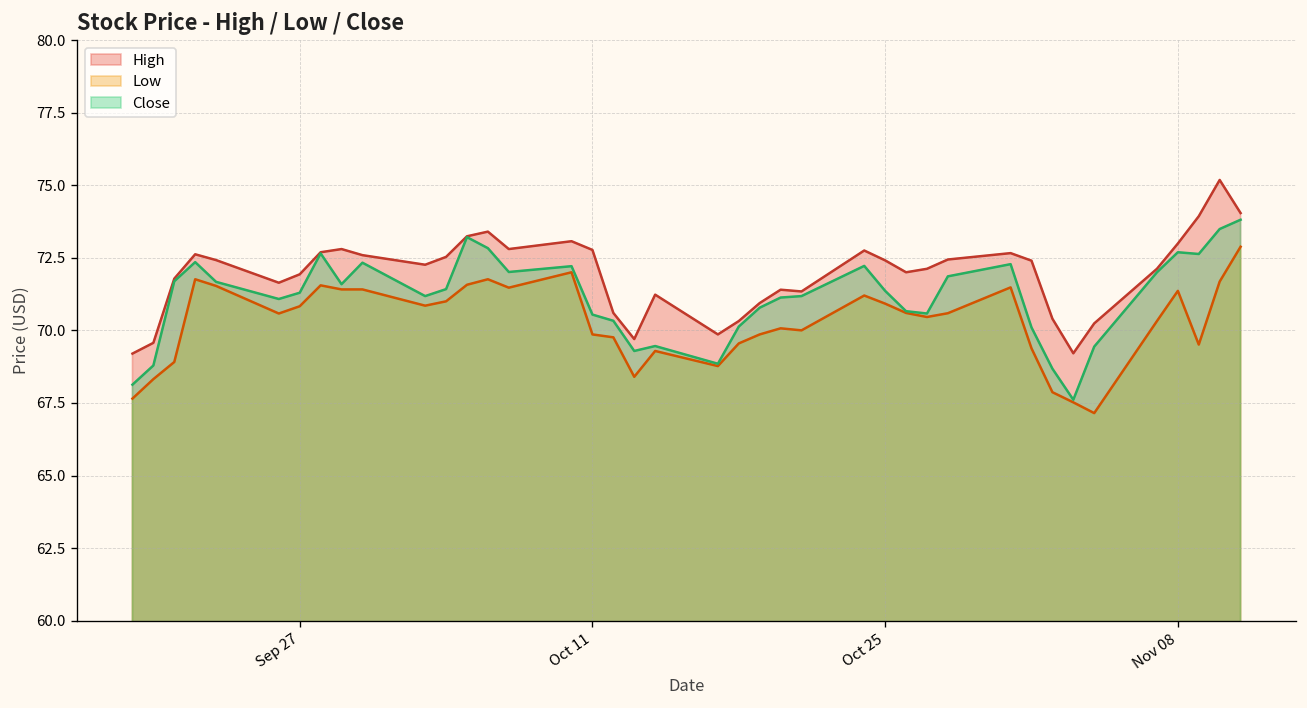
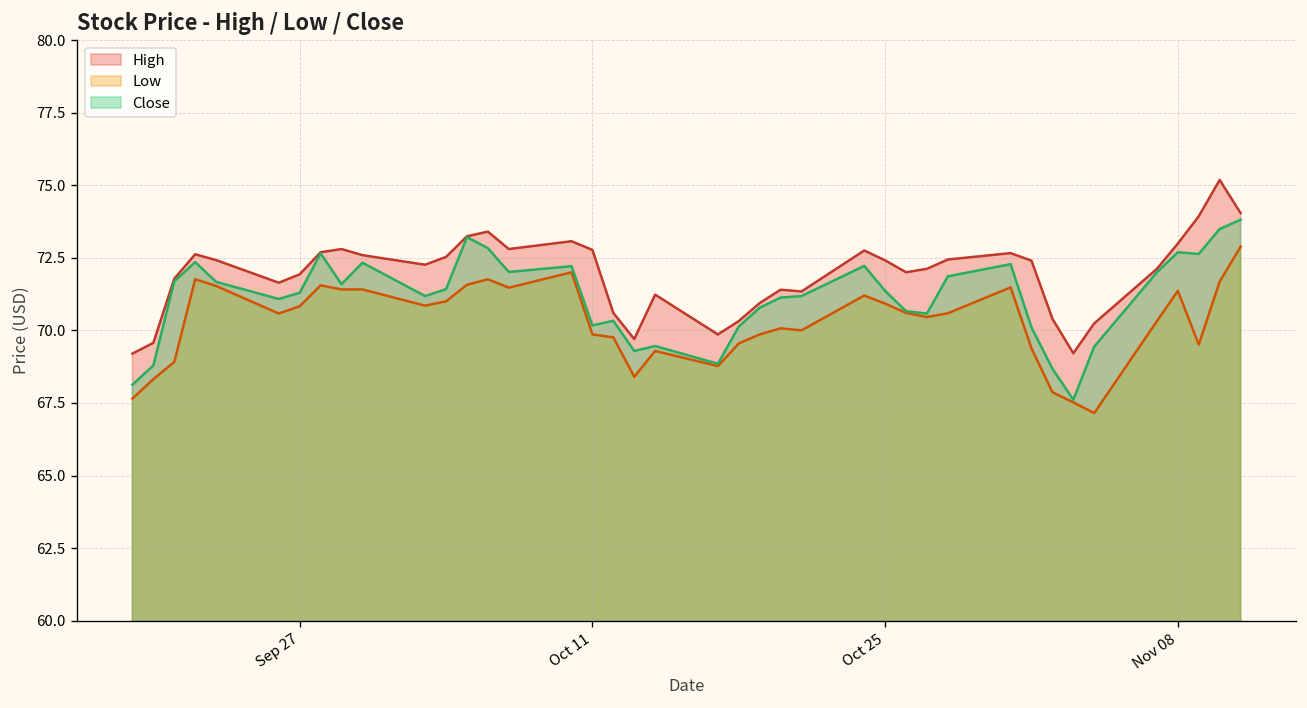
Close, Oct 11: 70.5 -> 70.2
